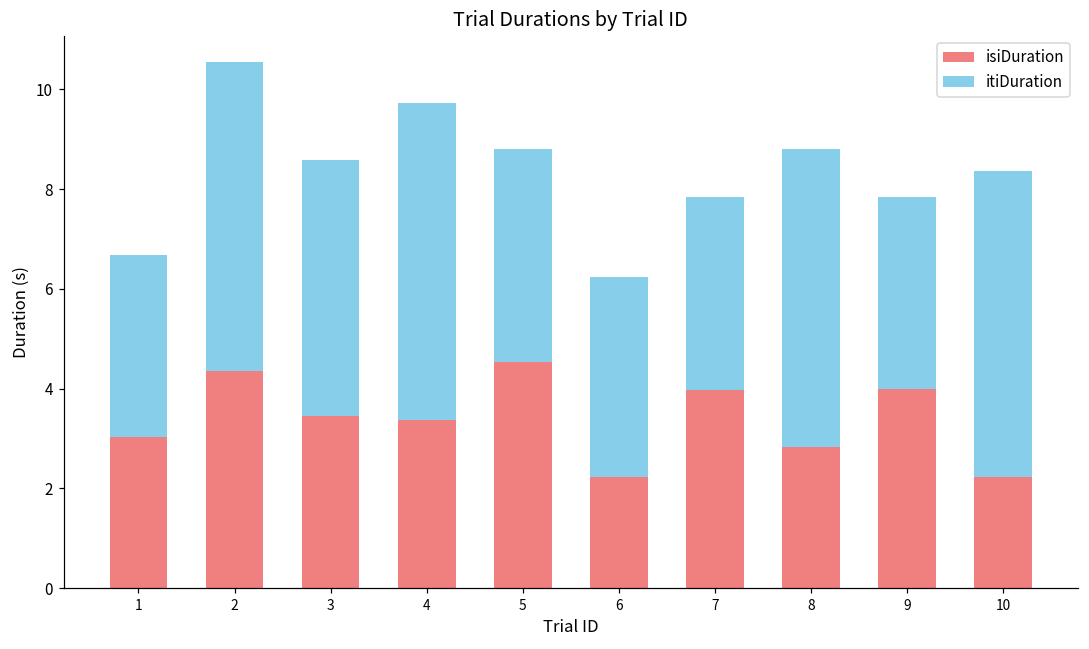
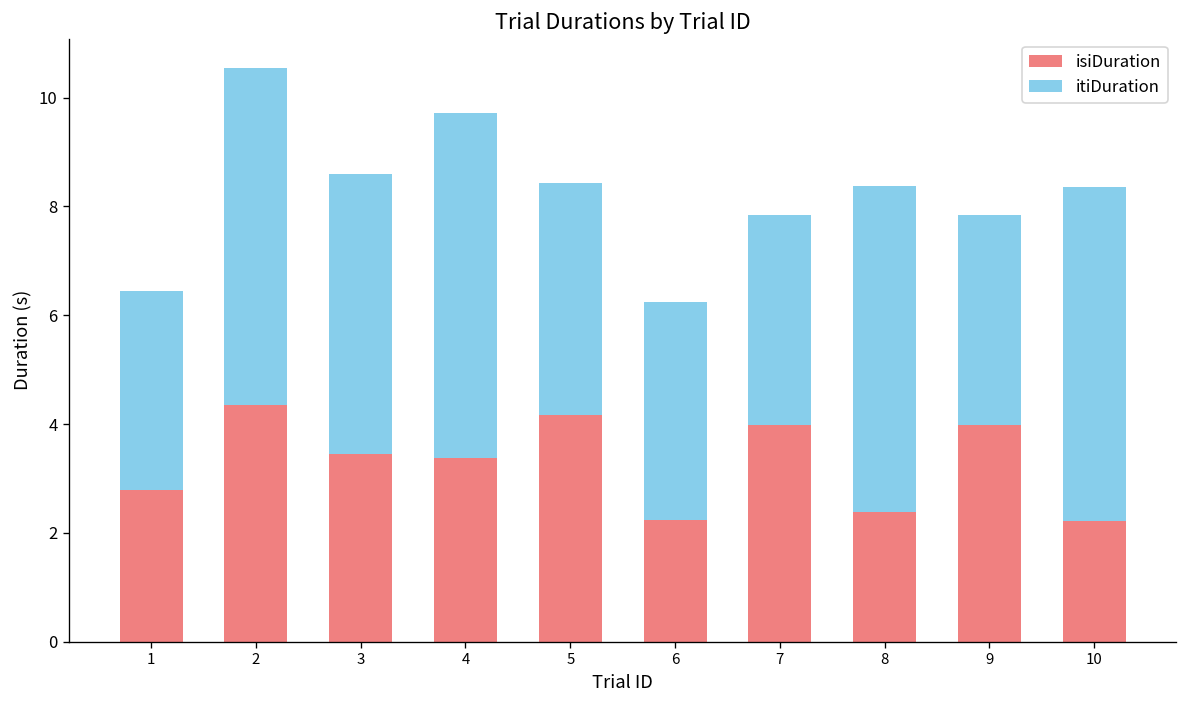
isiDuration, 1: 3.0 -> 2.8
isiDuration, 5: 4.5 -> 4.2
isiDuration, 8: 2.8 -> 2.4
